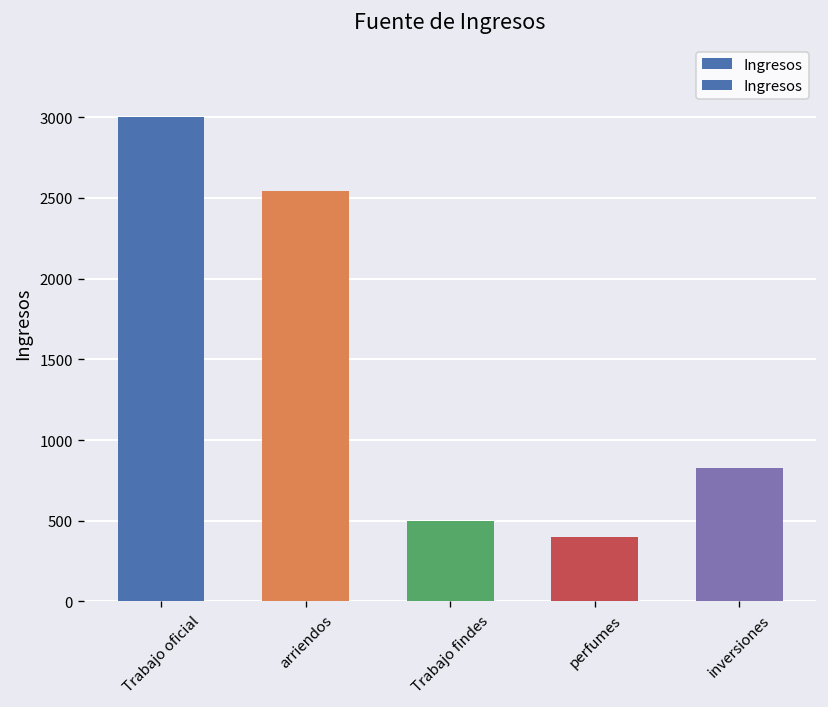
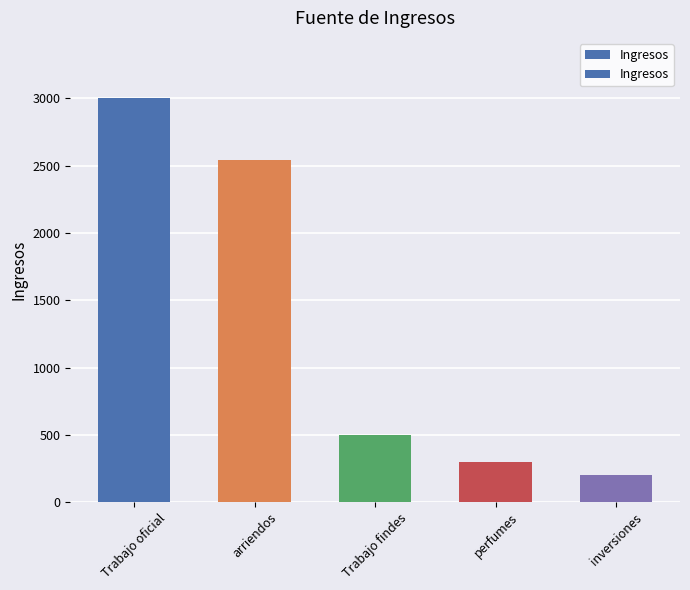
perfumes: 400 -> 300
inversiones: 820 -> 200
